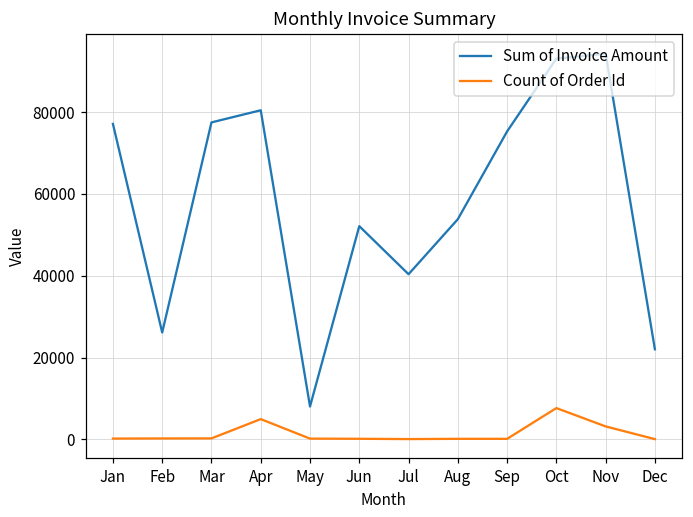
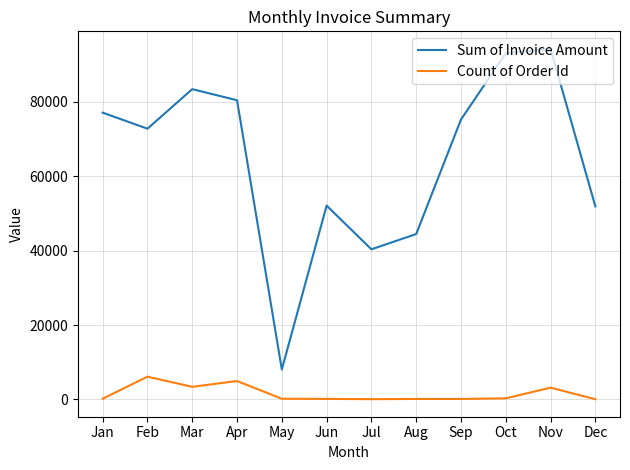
Sum of Invoice Amount, Feb: 26000 -> 73000
Count of Order Id, Feb: 0 -> 6000
Sum of Invoice Amount, Mar: 77000 -> 83000
Count of Order Id, Mar: 0 -> 3000
Sum of Invoice Amount, Aug: 54000 -> 44000
Count of Order Id, Oct: 8000 -> 0
Sum of Invoice Amount, Dec: 22000 -> 52000
